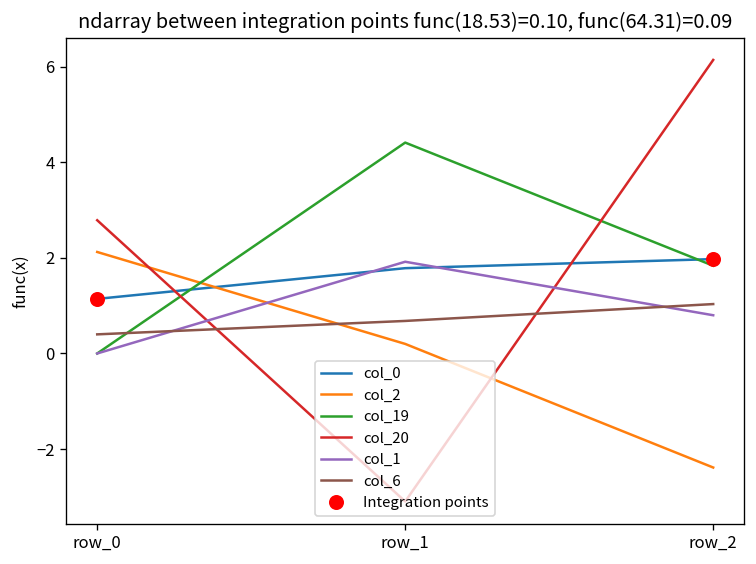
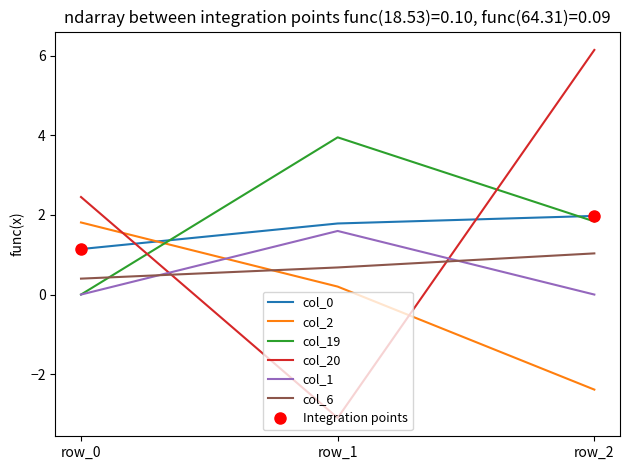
col_2, row_0: 2.1 -> 1.8
col_20, row_0: 2.8 -> 2.4
col_19, row_1: 4.4 -> 3.9
col_1, row_1: 1.9 -> 1.6
col_1, row_2: 0.8 -> 0.0
